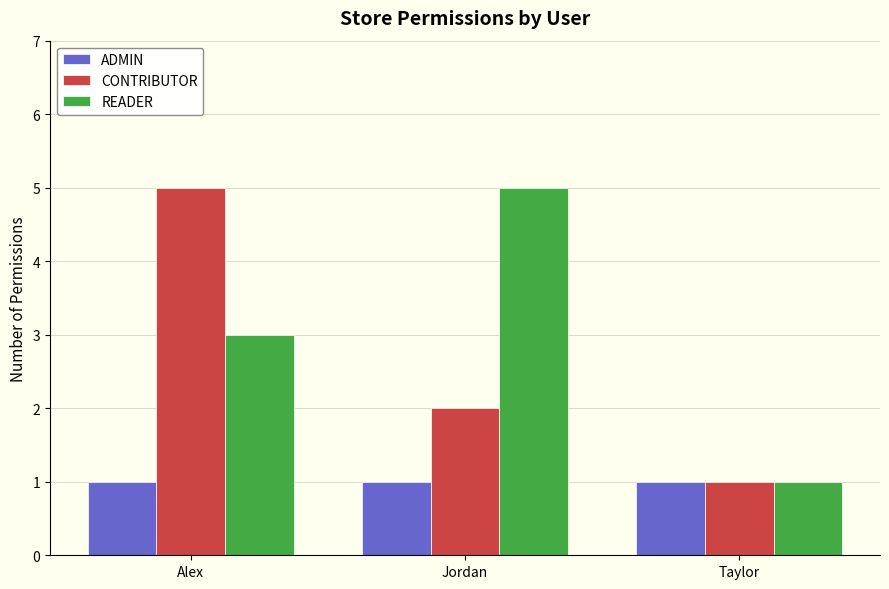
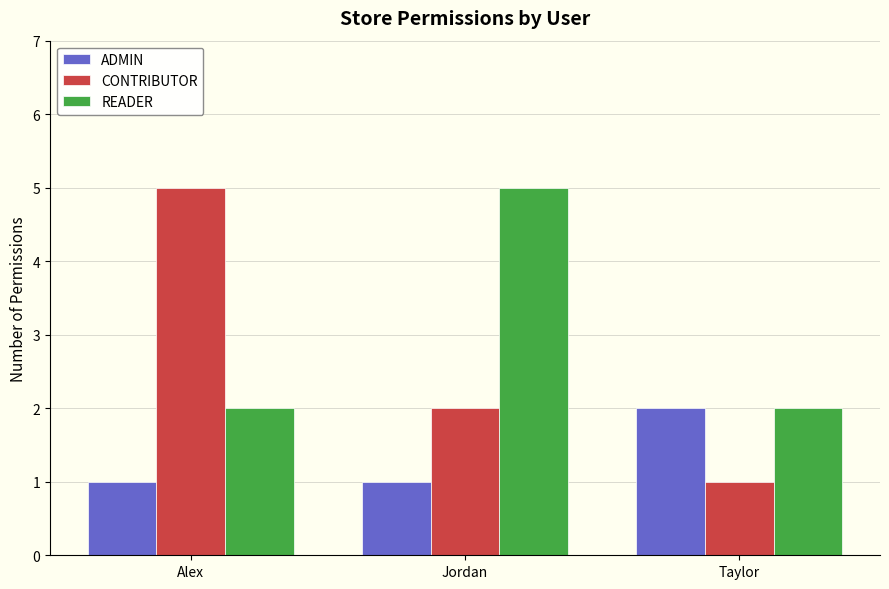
READER, Alex: 3 -> 2
ADMIN, Taylor: 1 -> 2
READER, Taylor: 1 -> 2
